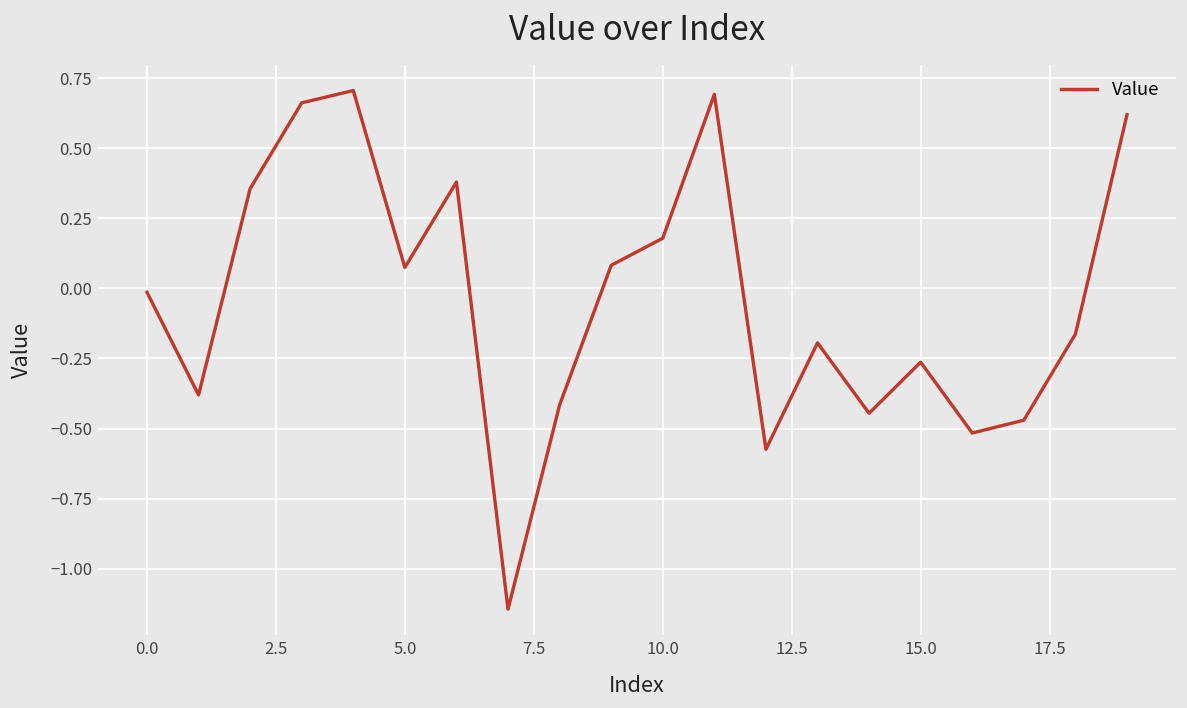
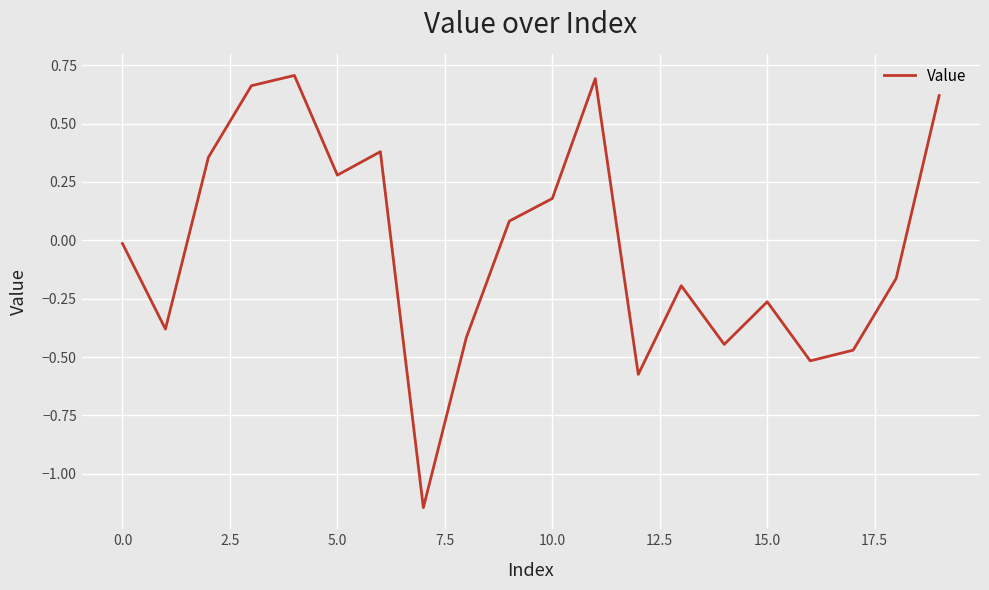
5.0: 0.07 -> 0.28
